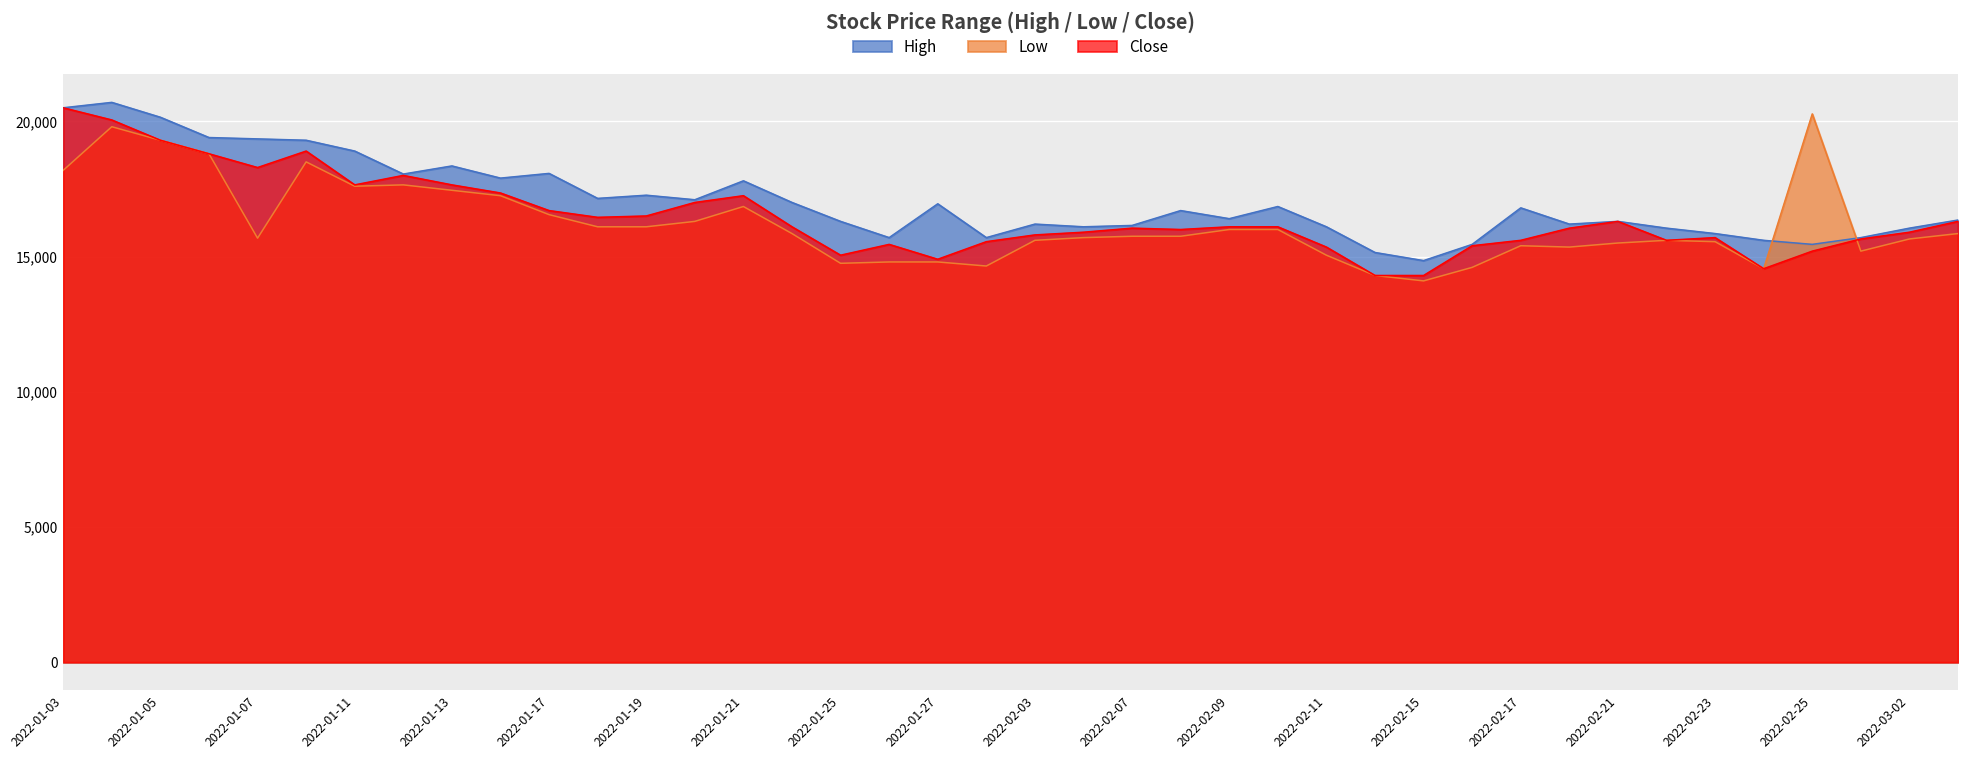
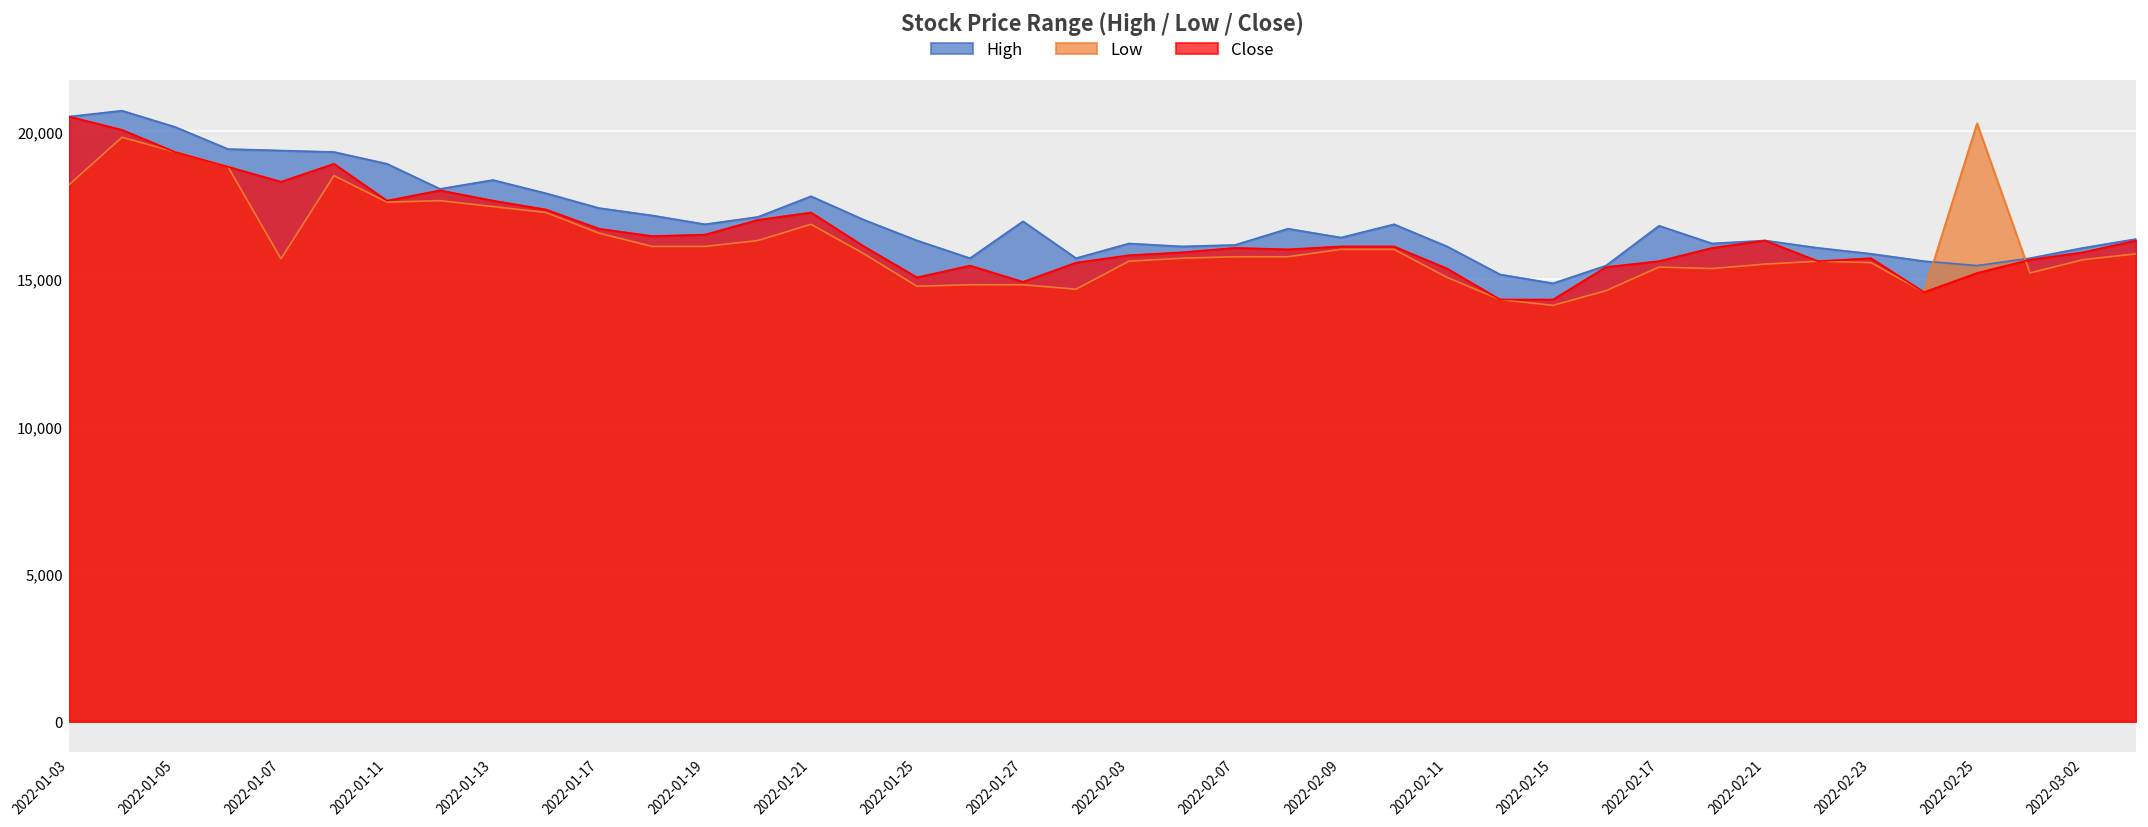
High, 2022-01-17: 18,100 -> 17,400
High, 2022-01-19: 17,300 -> 16,900
